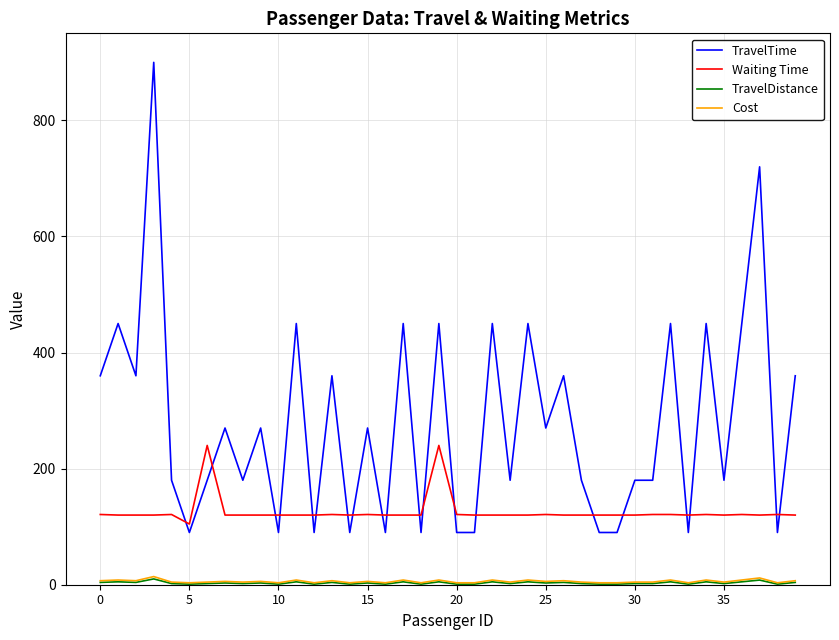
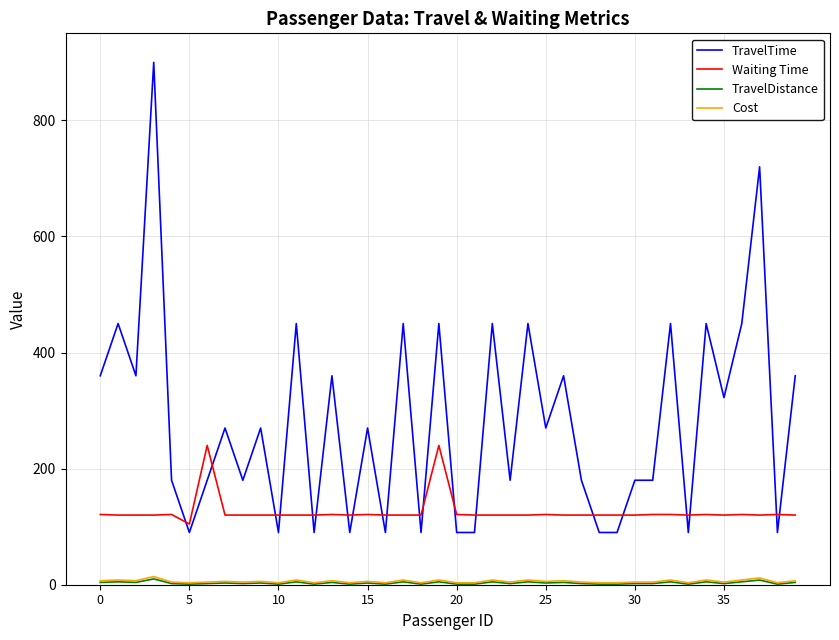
TravelTime, 35: 180 -> 320
